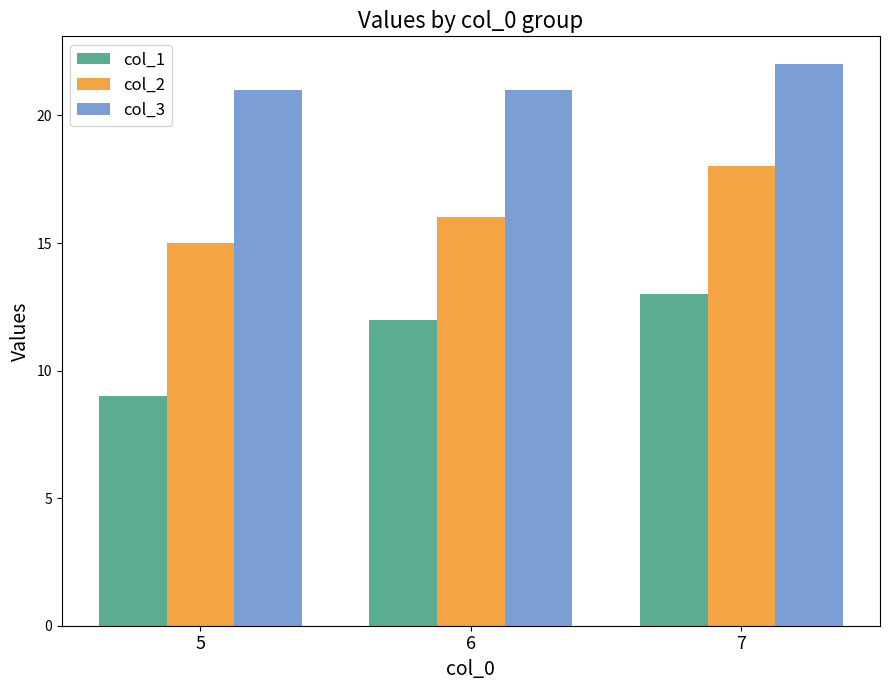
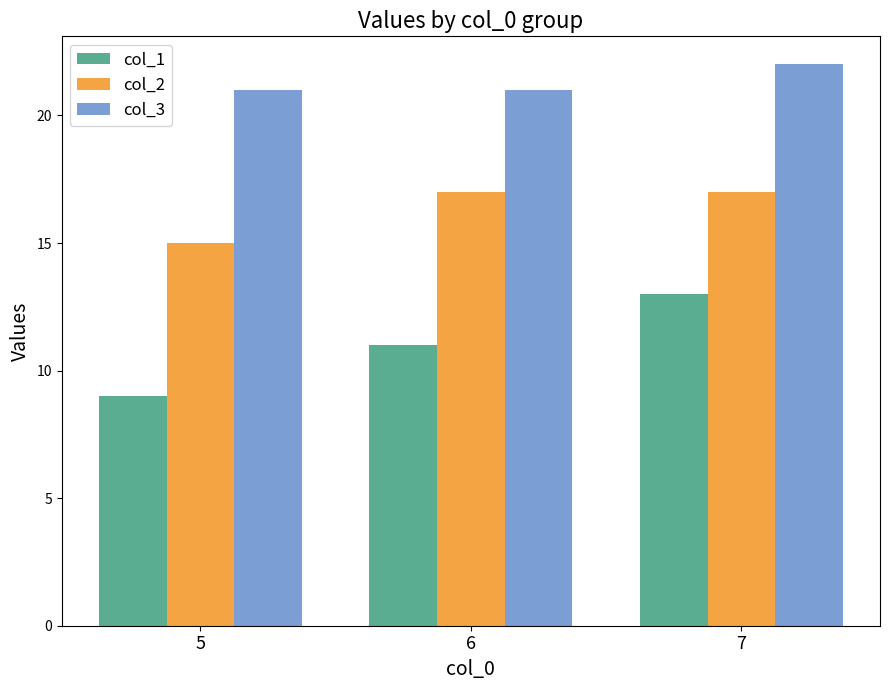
col_1, 6: 12 -> 11
col_2, 6: 16 -> 17
col_2, 7: 18 -> 17
